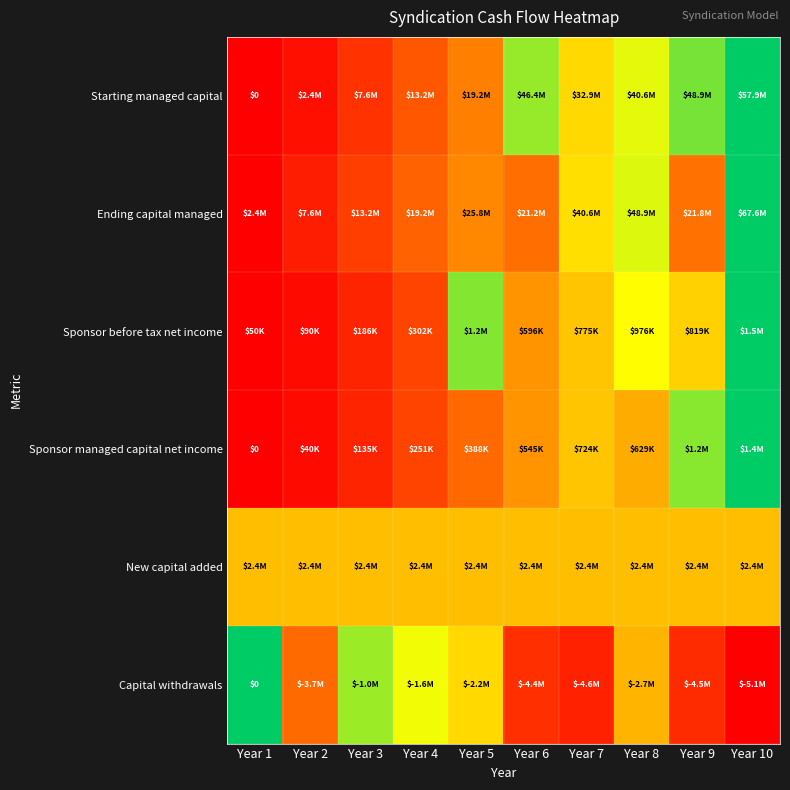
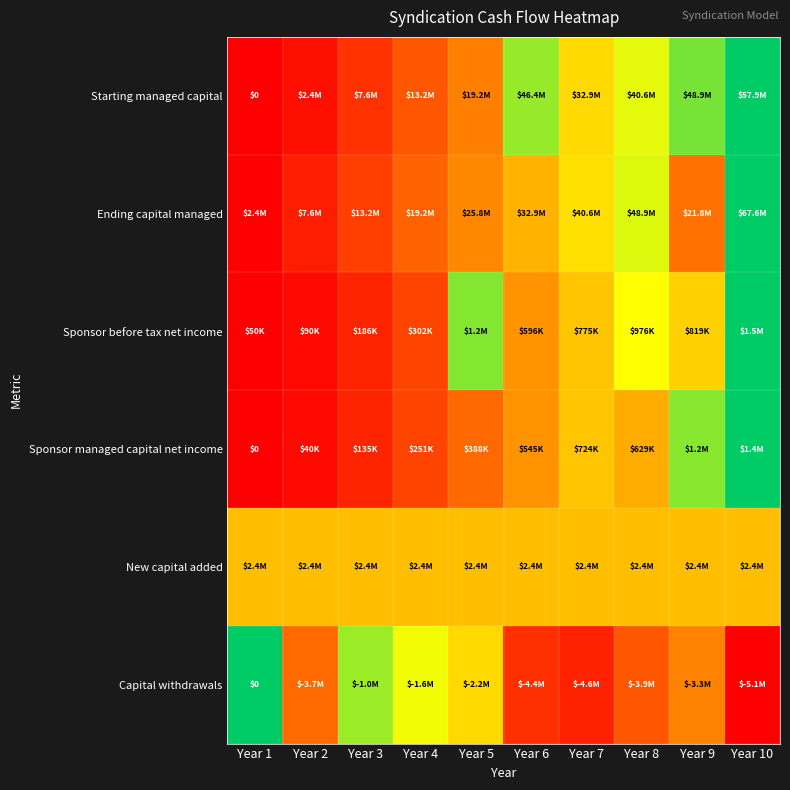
Ending capital managed, Year 6: $21.2M -> $32.9M
Capital withdrawals, Year 8: $-2.7M -> $-3.9M
Capital withdrawals, Year 9: $-4.5M -> $-3.3M
